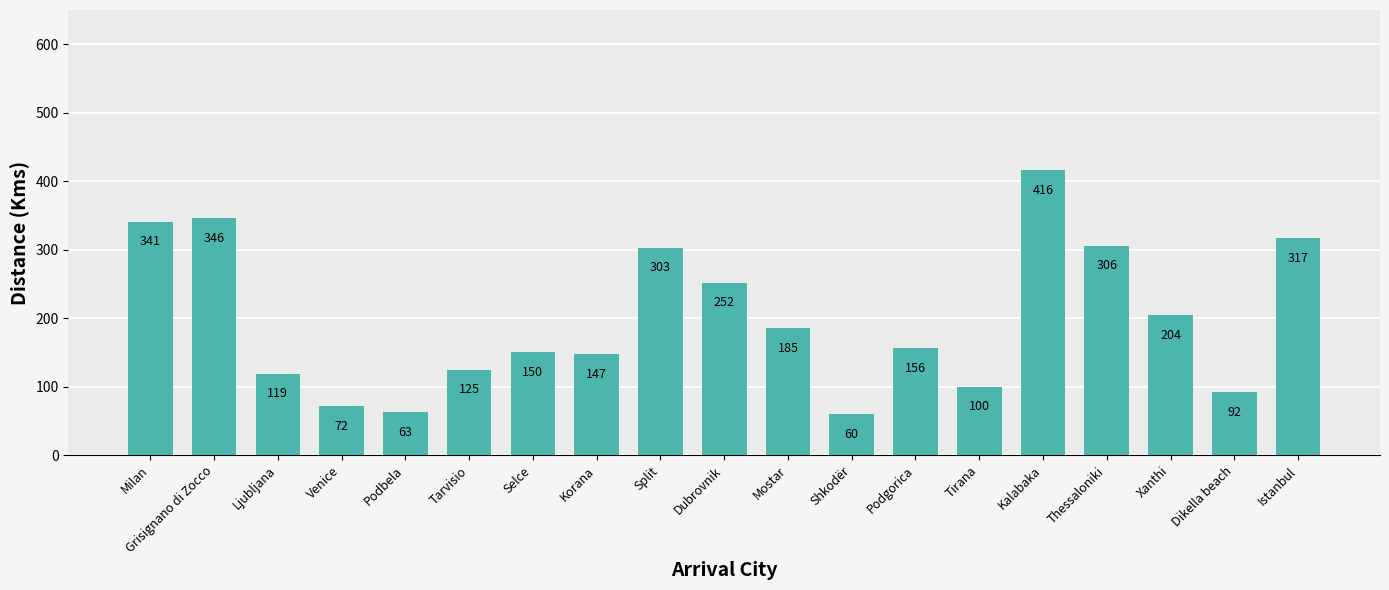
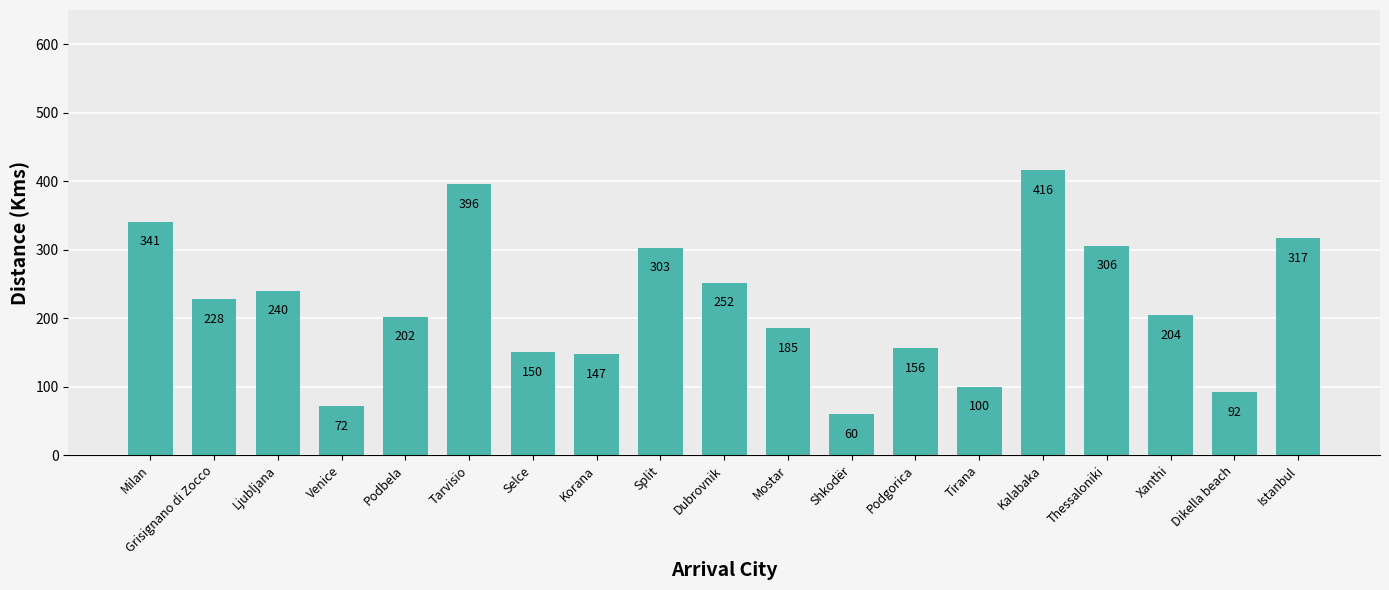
Grisignano di Zocco: 346 -> 228
Ljubljana: 119 -> 240
Podbela: 63 -> 202
Tarvisio: 125 -> 396
